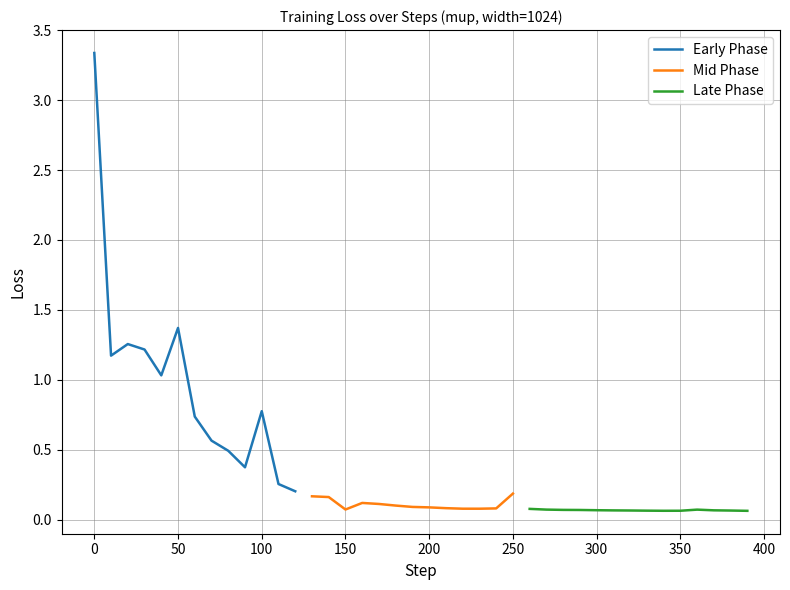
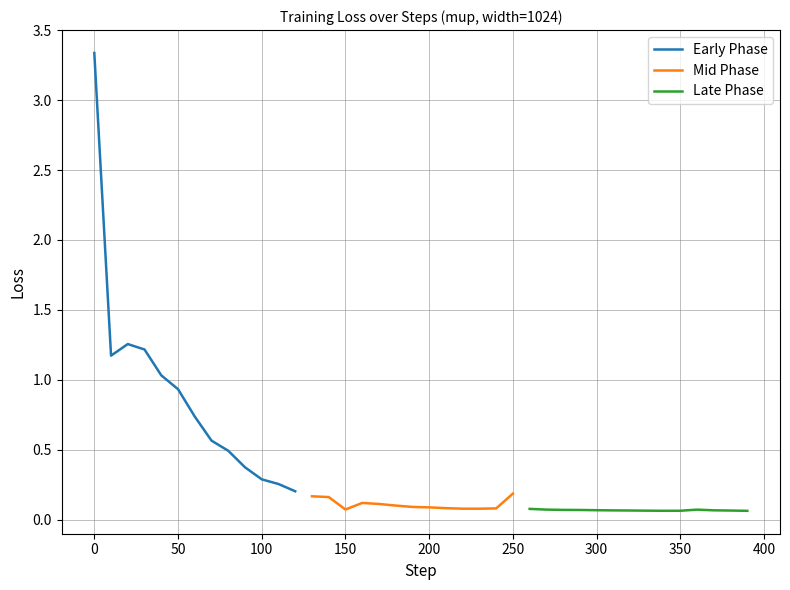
Early Phase, 50: 1.37 -> 0.93
Early Phase, 100: 0.78 -> 0.29
